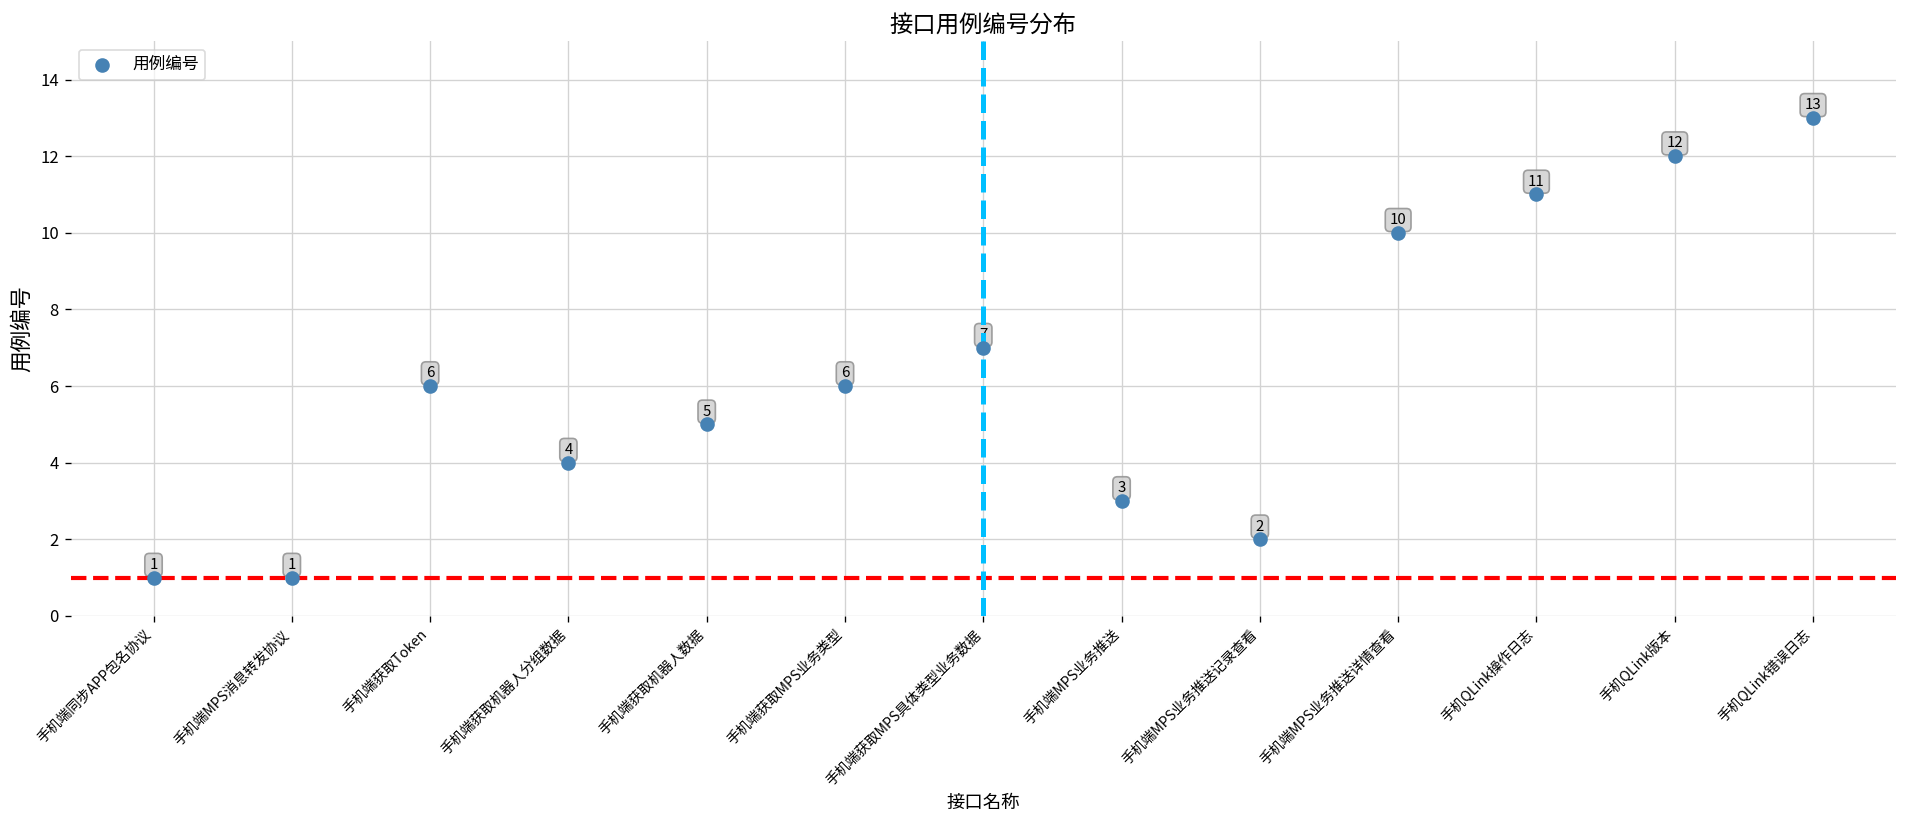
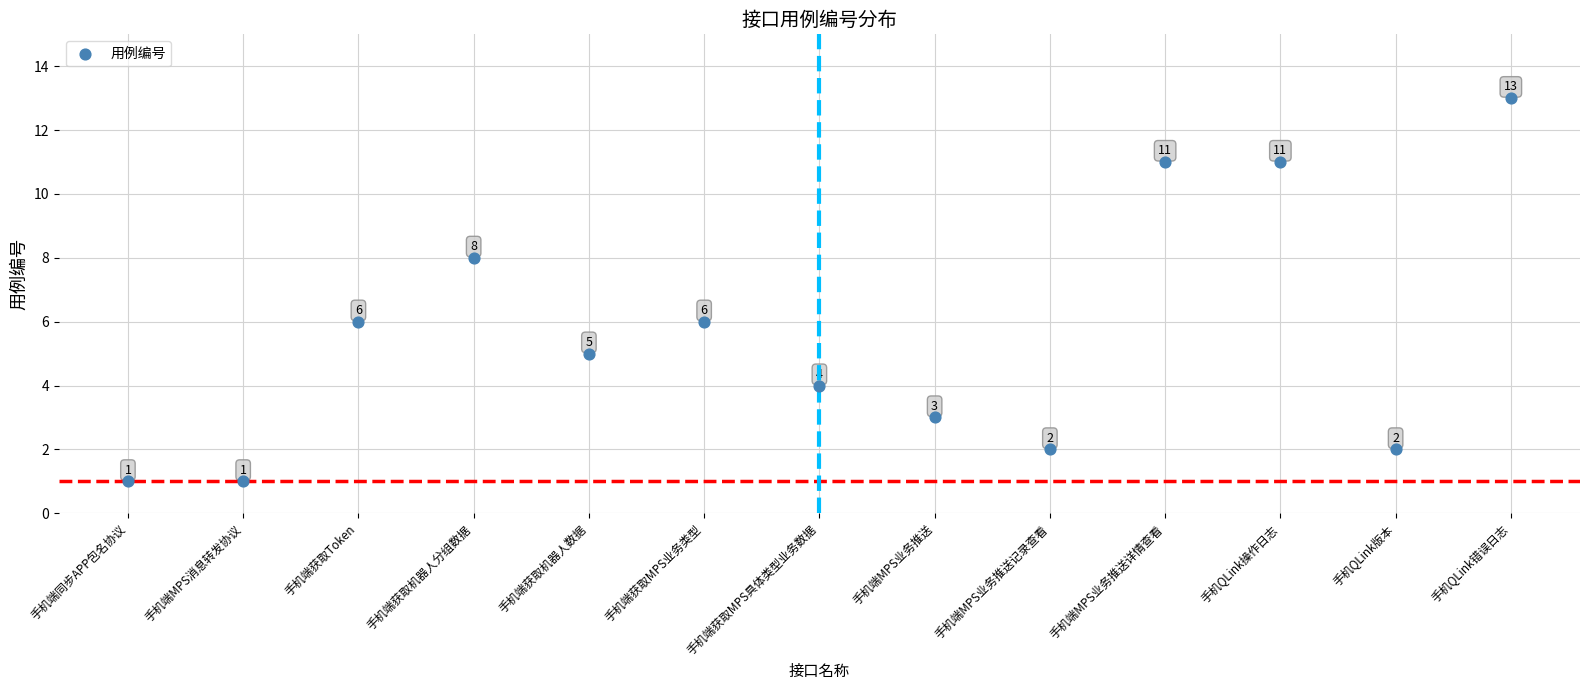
手机端获取机器人分组数据: 4 -> 8
手机端获取MPS具体类型业务数据: 7 -> 4
手机端MPS业务推送详情查看: 10 -> 11
手机QLink版本: 12 -> 2
